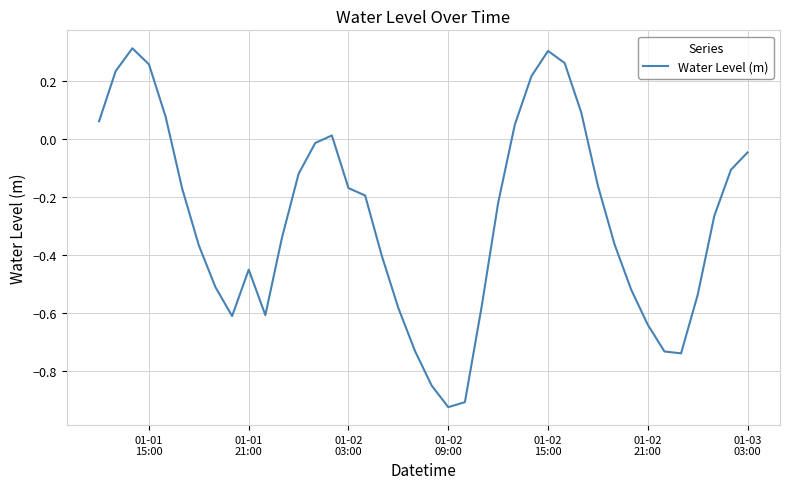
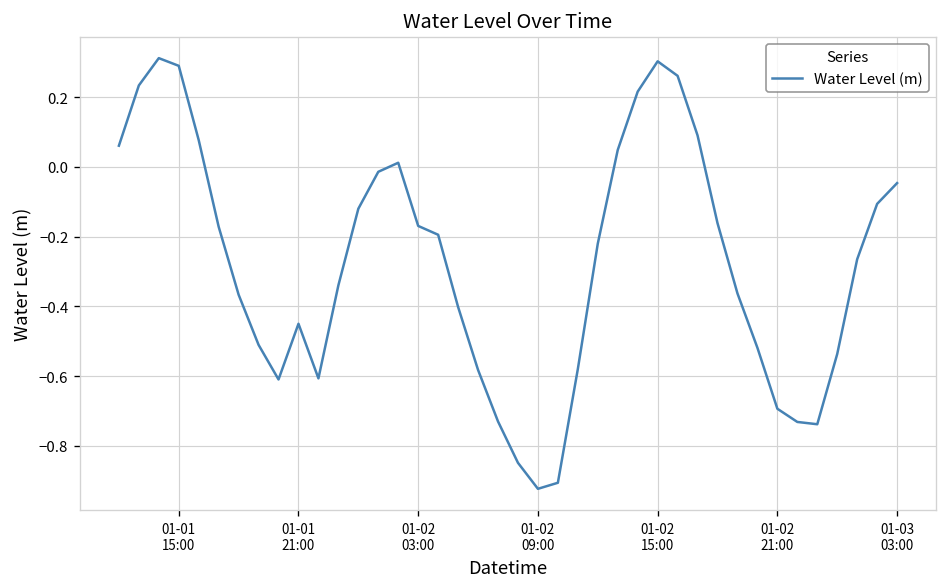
01-01 15:00: 0.26 -> 0.29
01-02 21:00: -0.64 -> -0.69
